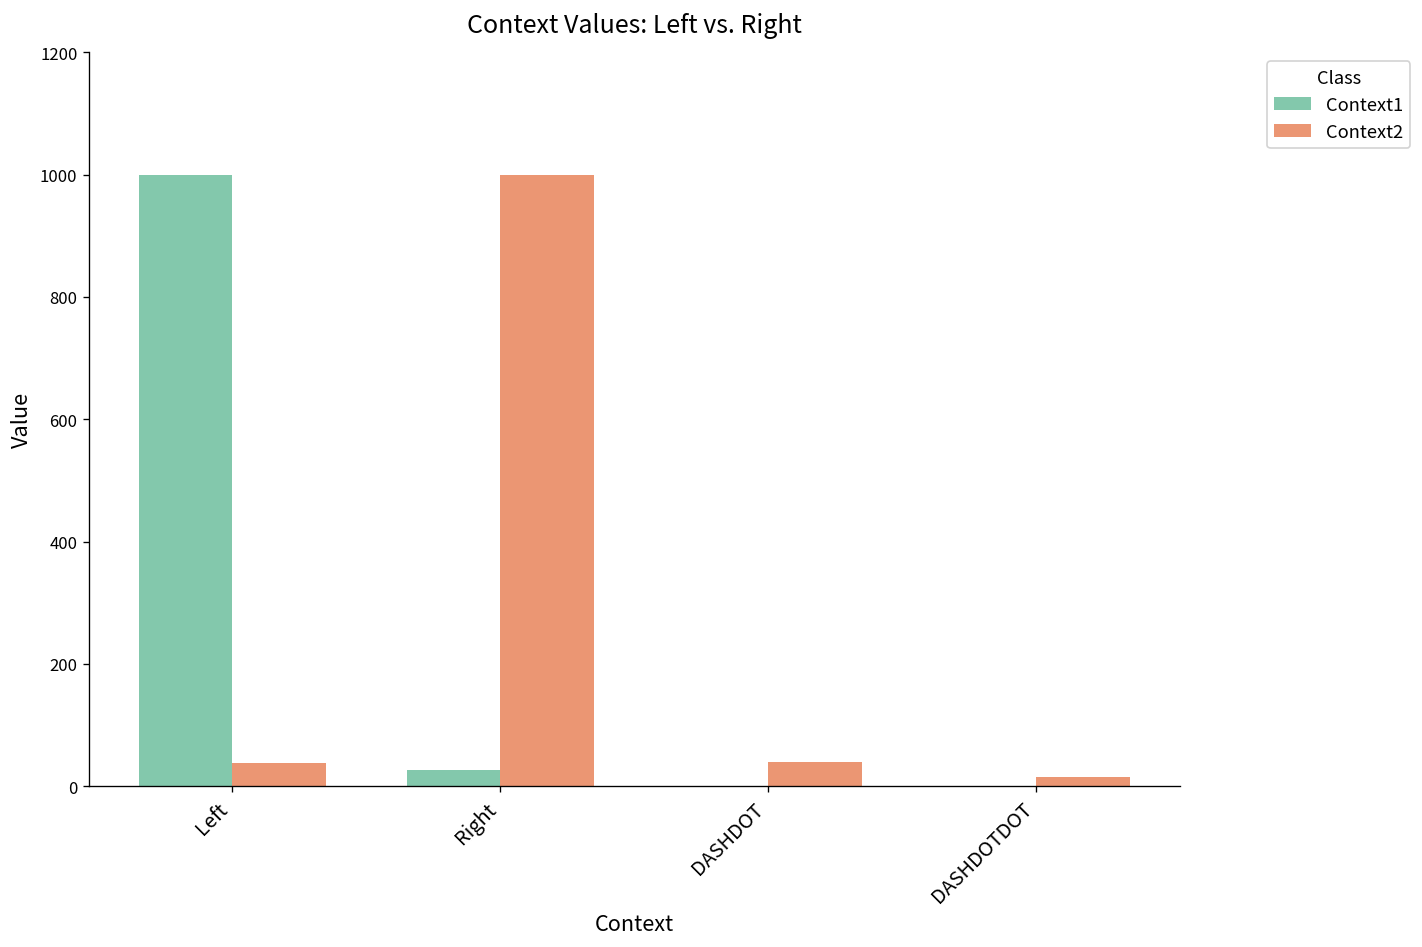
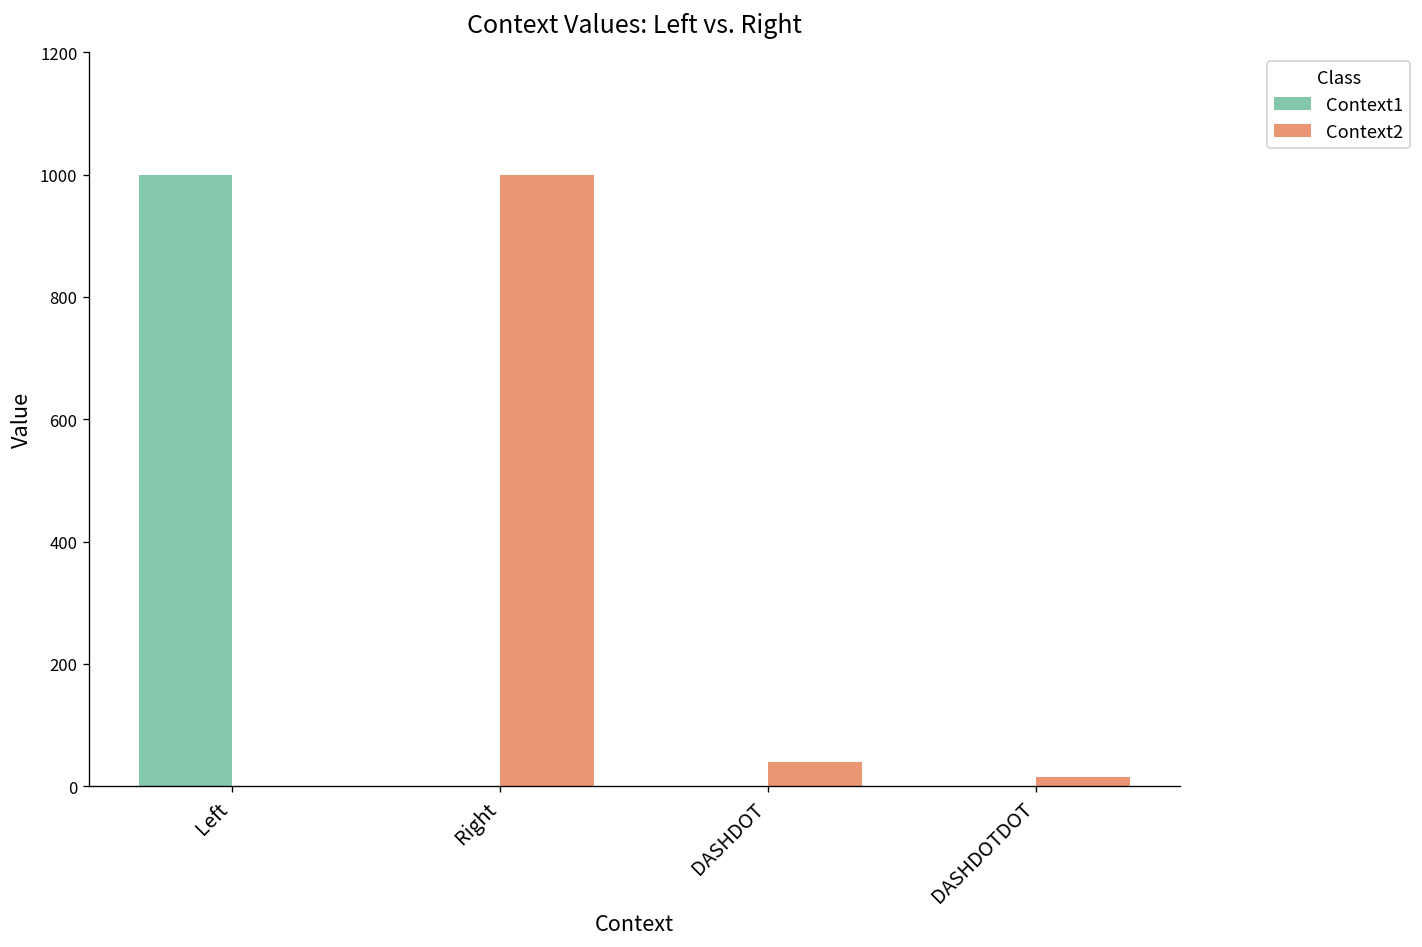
Context2, Left: 40 -> 0
Context1, Right: 30 -> 0
